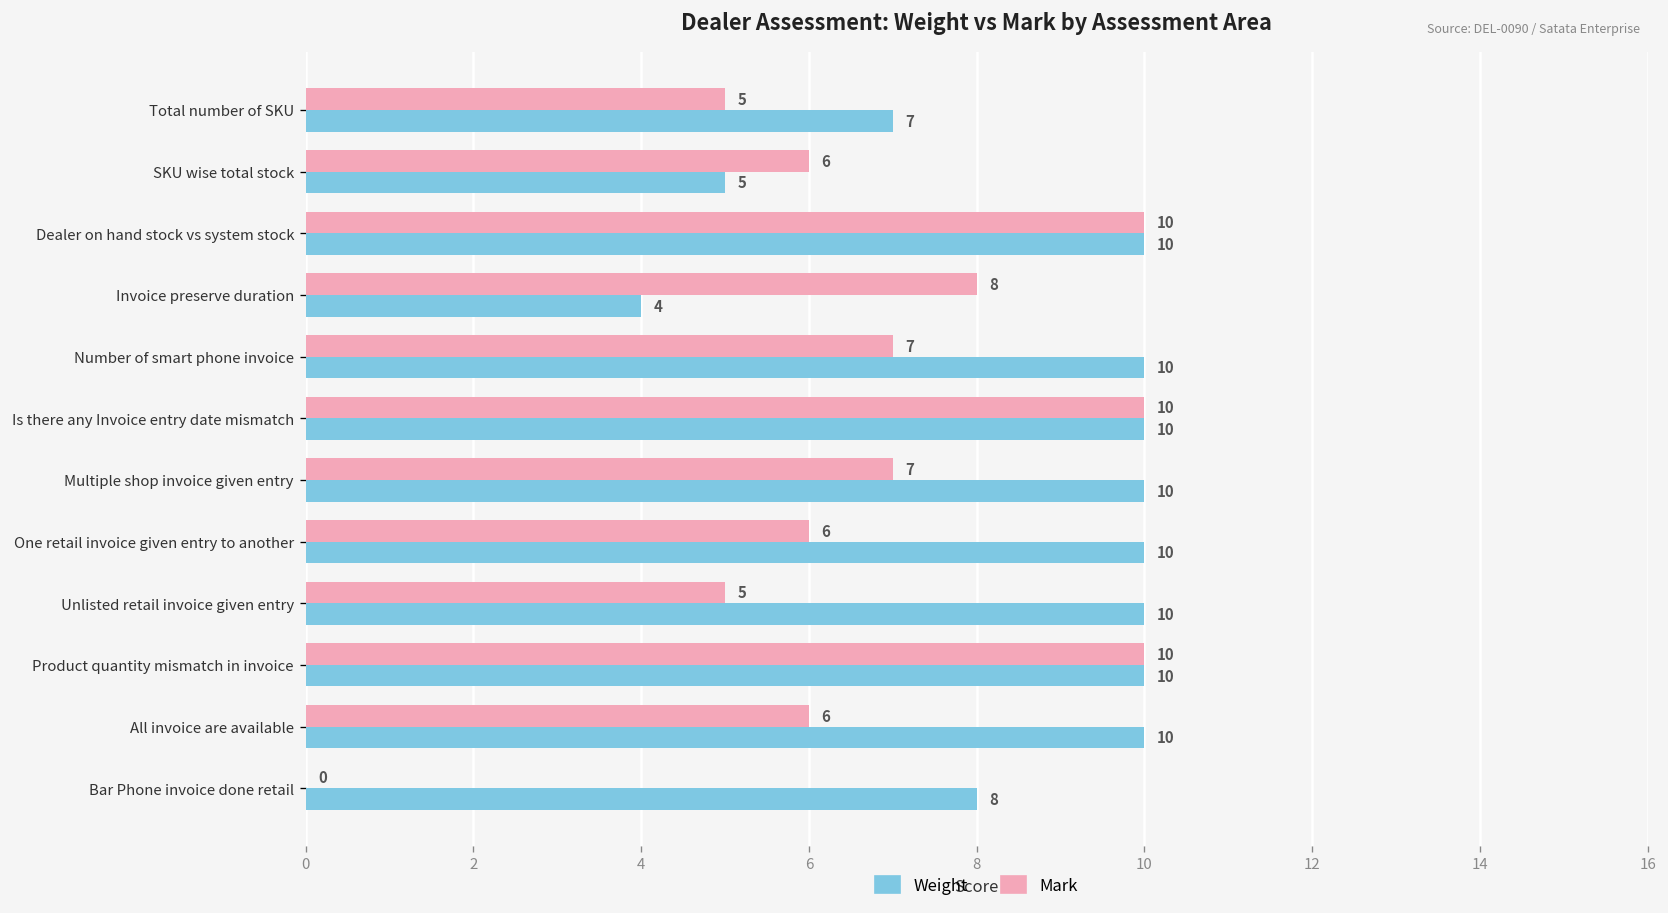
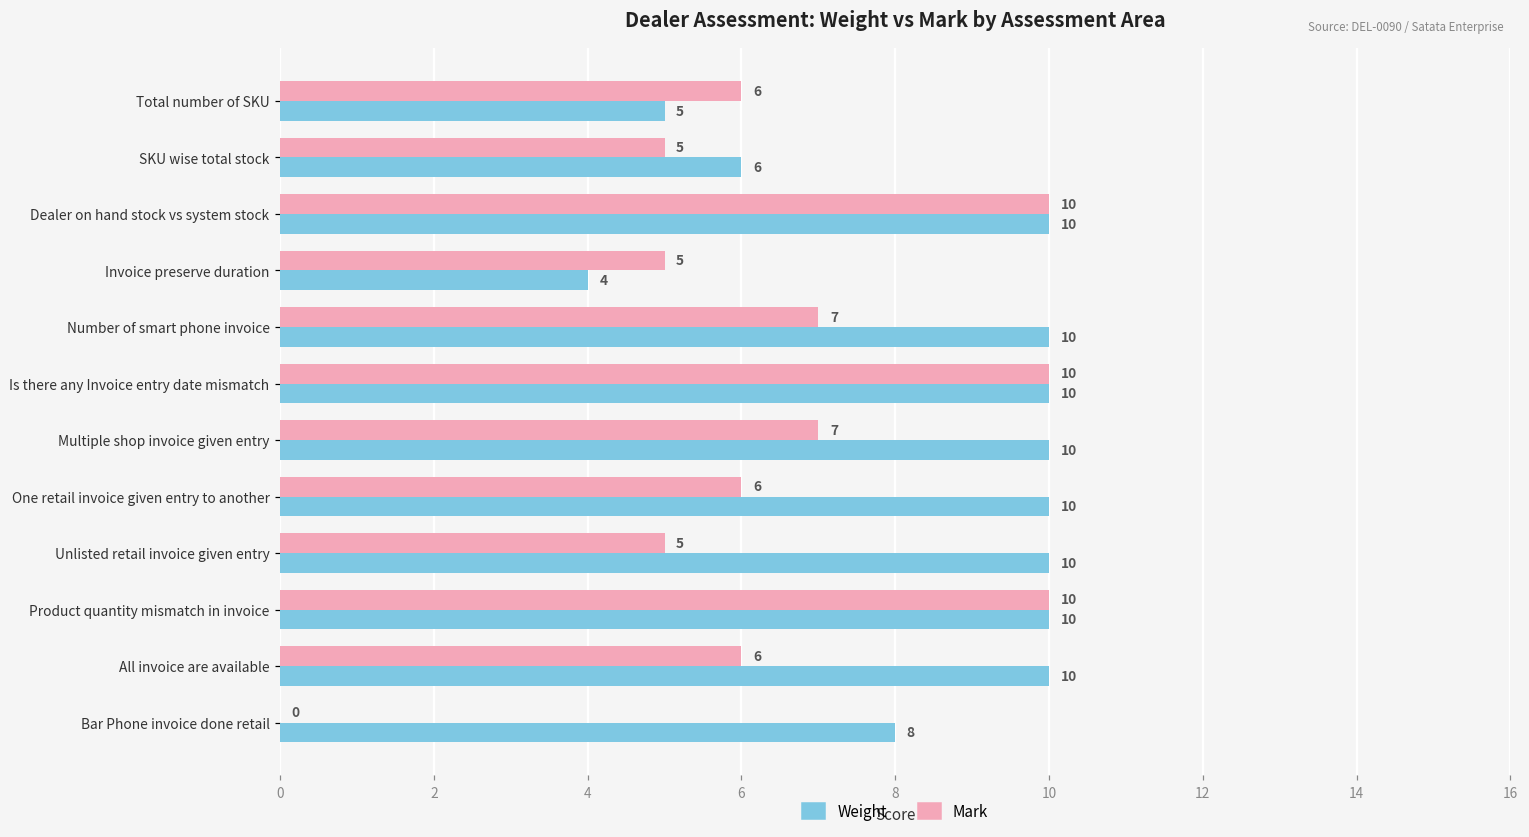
Mark, Total number of SKU: 5 -> 6
Weight, Total number of SKU: 7 -> 5
Mark, SKU wise total stock: 6 -> 5
Weight, SKU wise total stock: 5 -> 6
Mark, Invoice preserve duration: 8 -> 5
